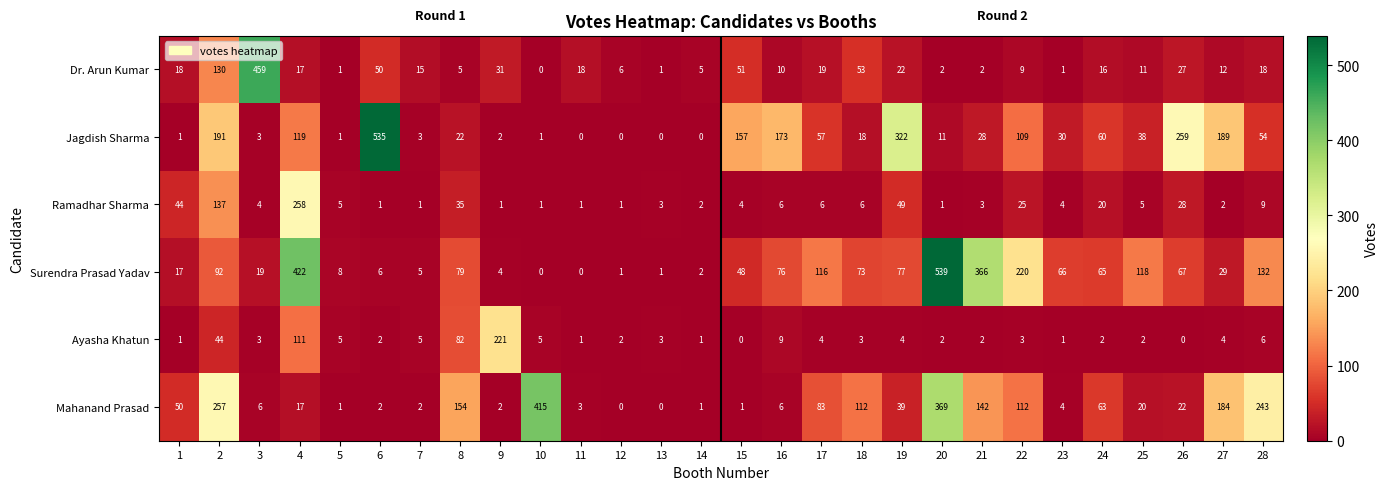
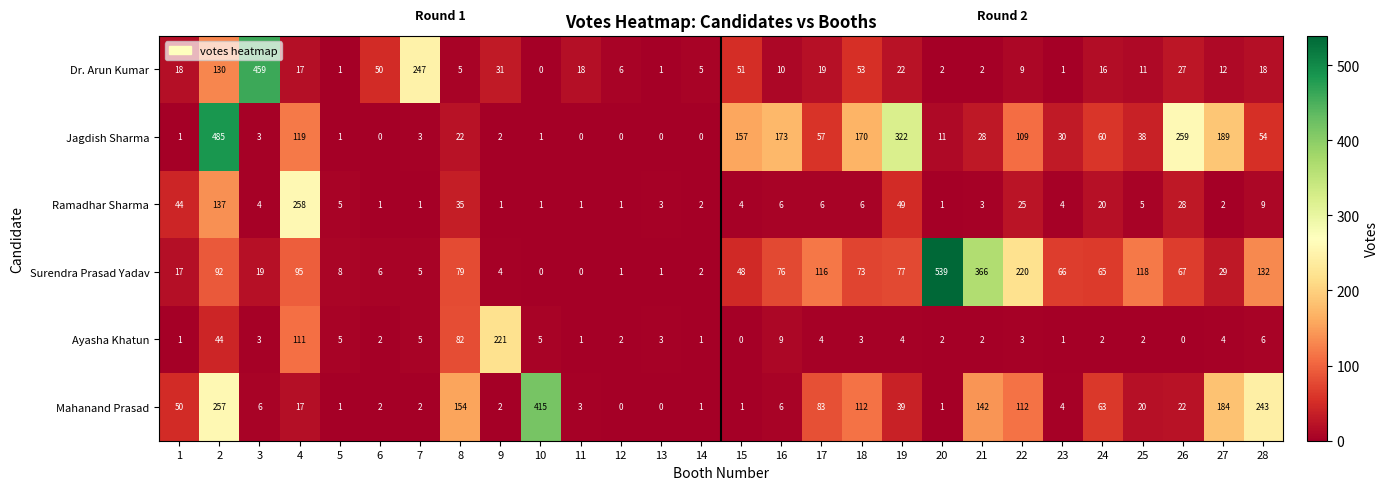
Dr. Arun Kumar, 7: 15 -> 247
Jagdish Sharma, 2: 191 -> 485
Jagdish Sharma, 6: 535 -> 0
Jagdish Sharma, 18: 18 -> 170
Surendra Prasad Yadav, 4: 422 -> 95
Mahanand Prasad, 20: 369 -> 1
